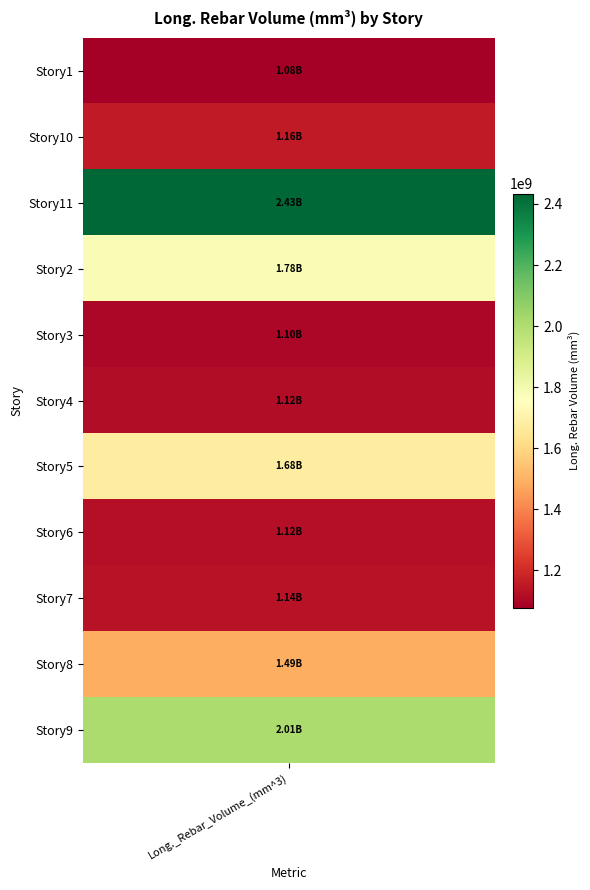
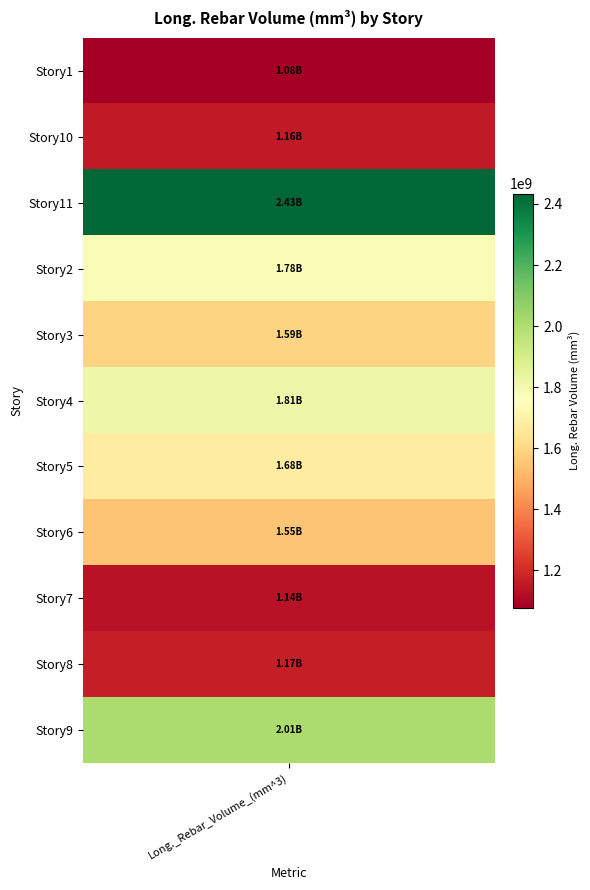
Story3, Long._Rebar_Volume_(mm^3): 1.10B -> 1.59B
Story4, Long._Rebar_Volume_(mm^3): 1.12B -> 1.81B
Story6, Long._Rebar_Volume_(mm^3): 1.12B -> 1.55B
Story8, Long._Rebar_Volume_(mm^3): 1.49B -> 1.17B
